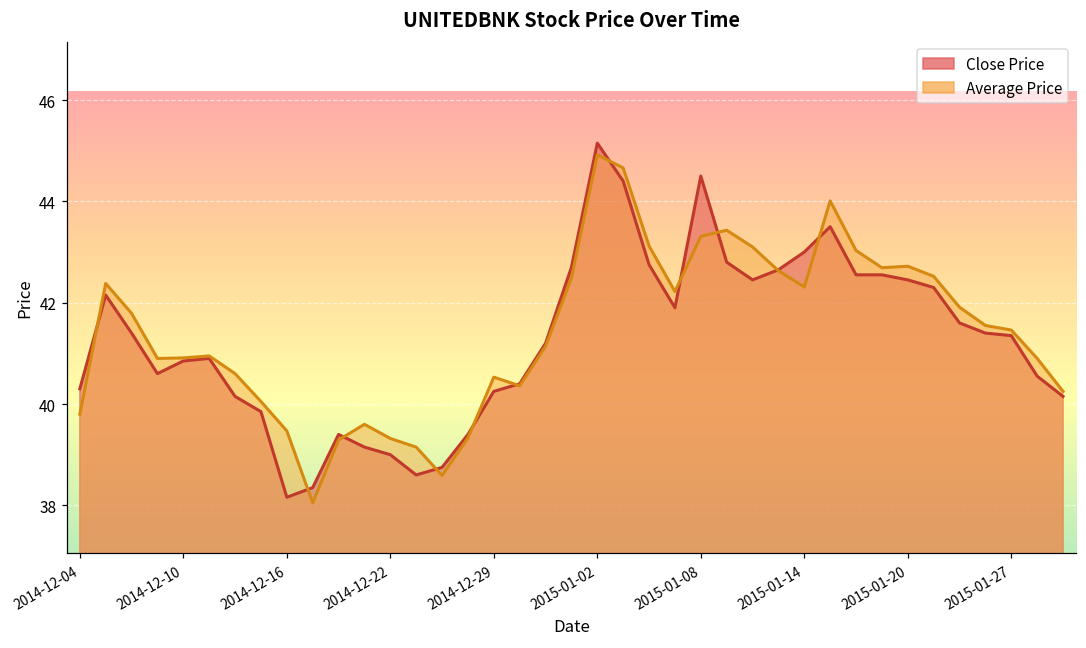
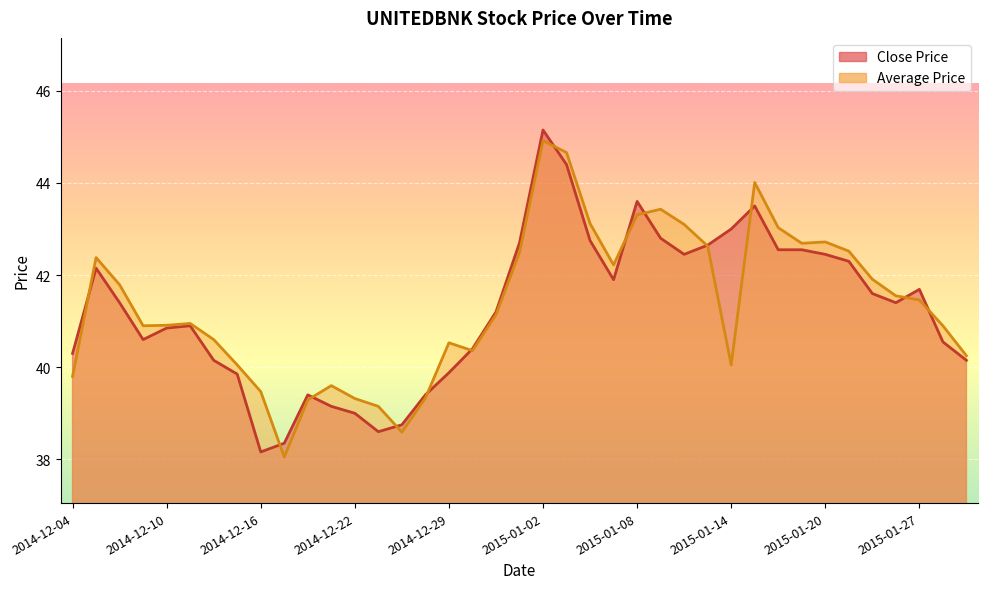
Close Price, 2014-12-29: 40.3 -> 39.9
Close Price, 2015-01-08: 44.5 -> 43.6
Average Price, 2015-01-14: 42.3 -> 40.1
Close Price, 2015-01-27: 41.4 -> 41.7
